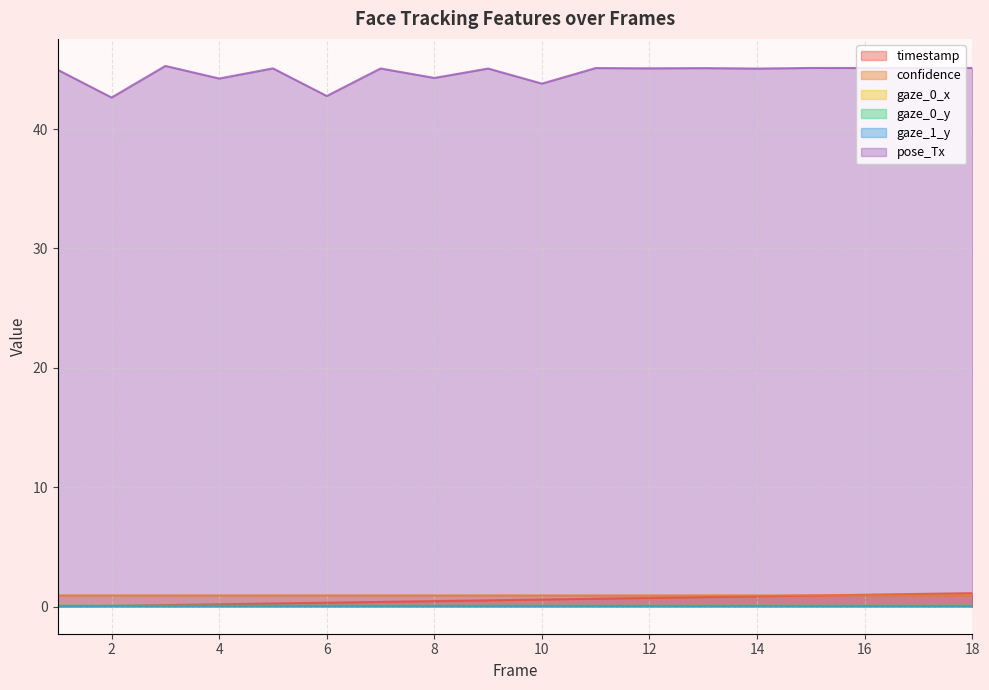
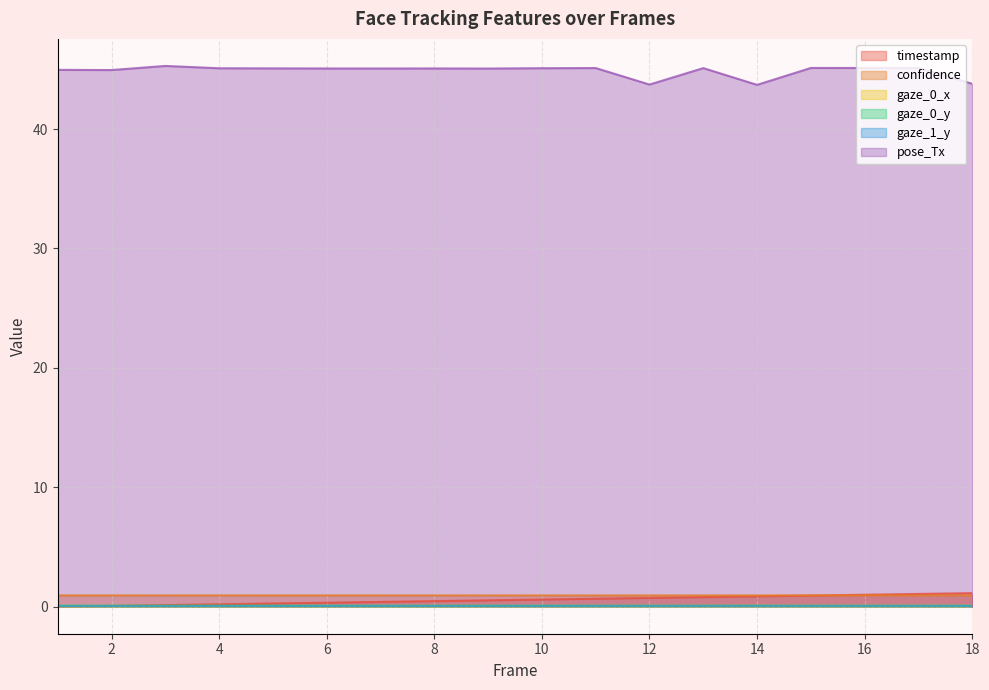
pose_Tx, 2: 42.6 -> 44.9
pose_Tx, 4: 44.2 -> 45.1
pose_Tx, 6: 42.8 -> 45.1
pose_Tx, 8: 44.3 -> 45.1
pose_Tx, 10: 43.8 -> 45.1
pose_Tx, 12: 45.1 -> 43.7
pose_Tx, 14: 45.1 -> 43.7
pose_Tx, 18: 45.1 -> 43.8
